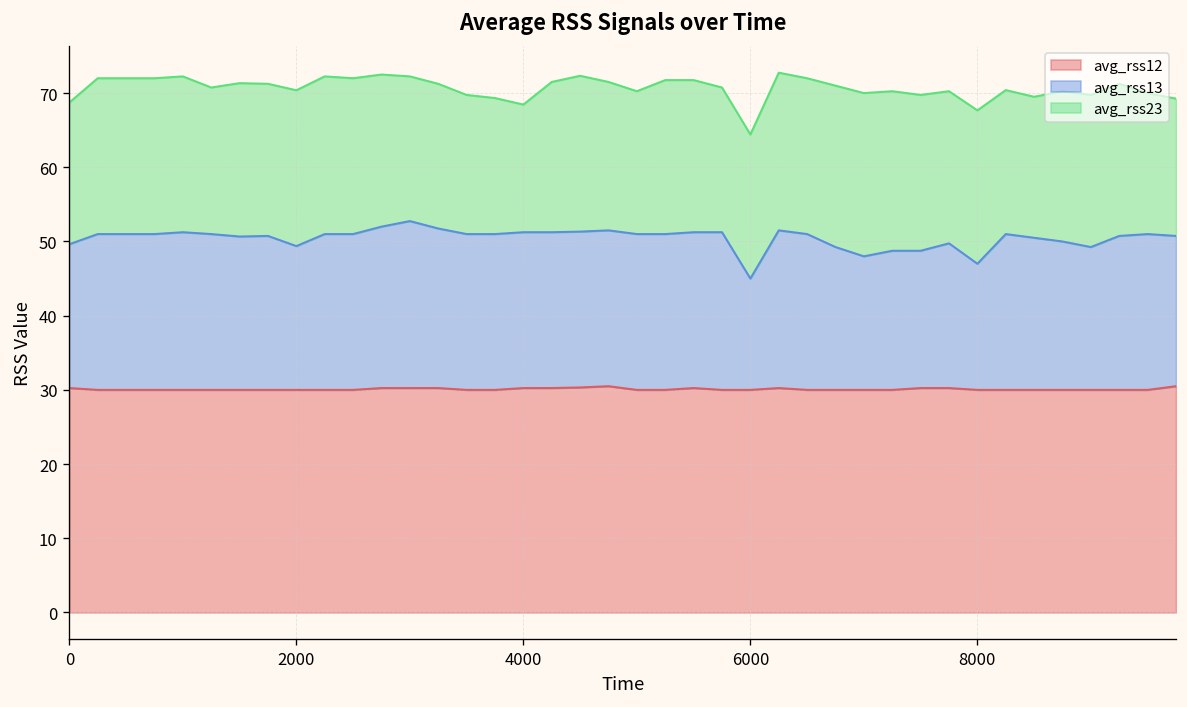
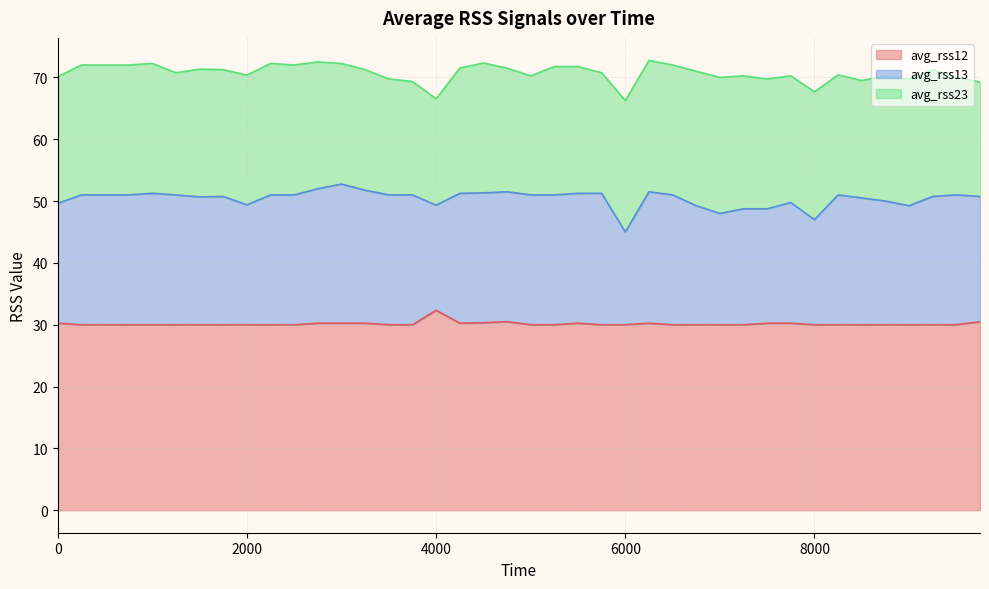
avg_rss23, 0: 19 -> 21
avg_rss12, 4000: 30 -> 32
avg_rss13, 4000: 21 -> 17
avg_rss23, 6000: 19 -> 21
